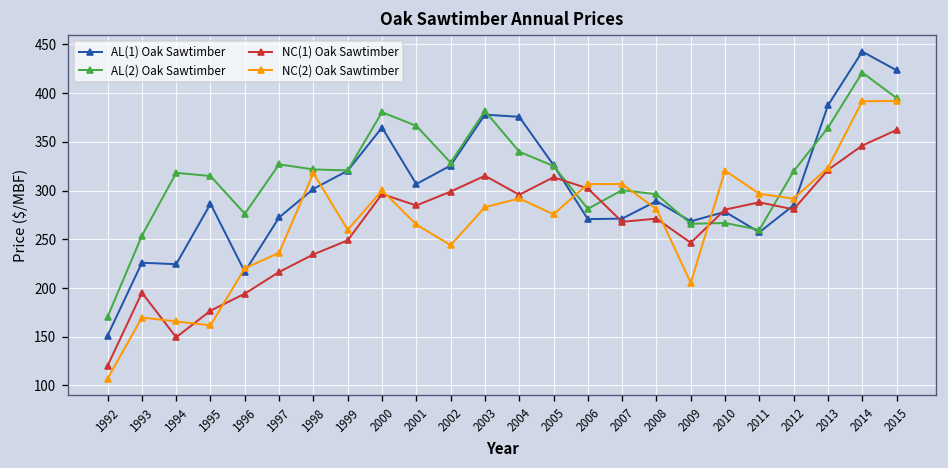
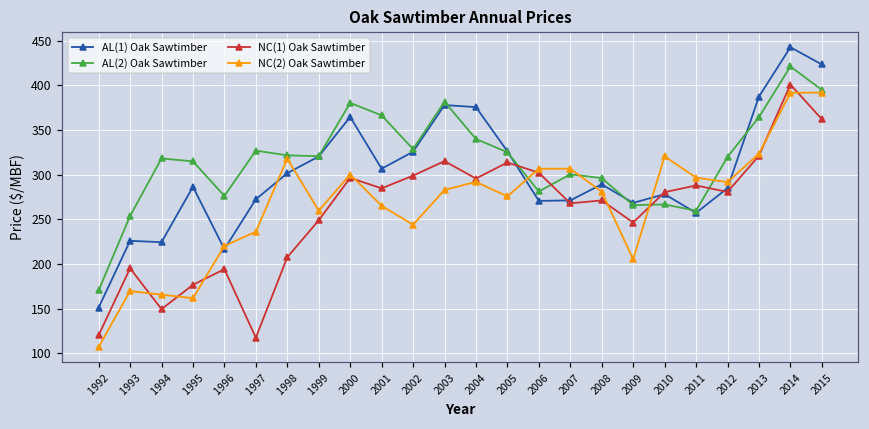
NC(1) Oak Sawtimber, 1997: 220 -> 120
NC(1) Oak Sawtimber, 1998: 230 -> 210
NC(1) Oak Sawtimber, 2014: 350 -> 400
